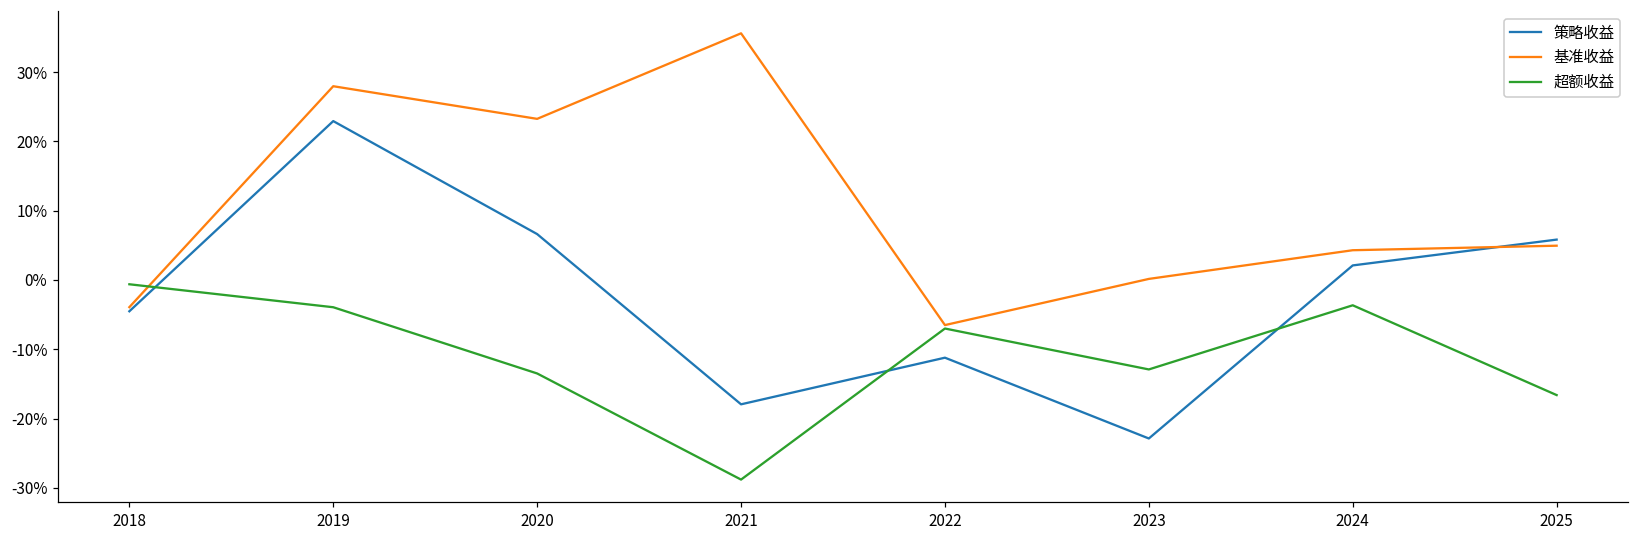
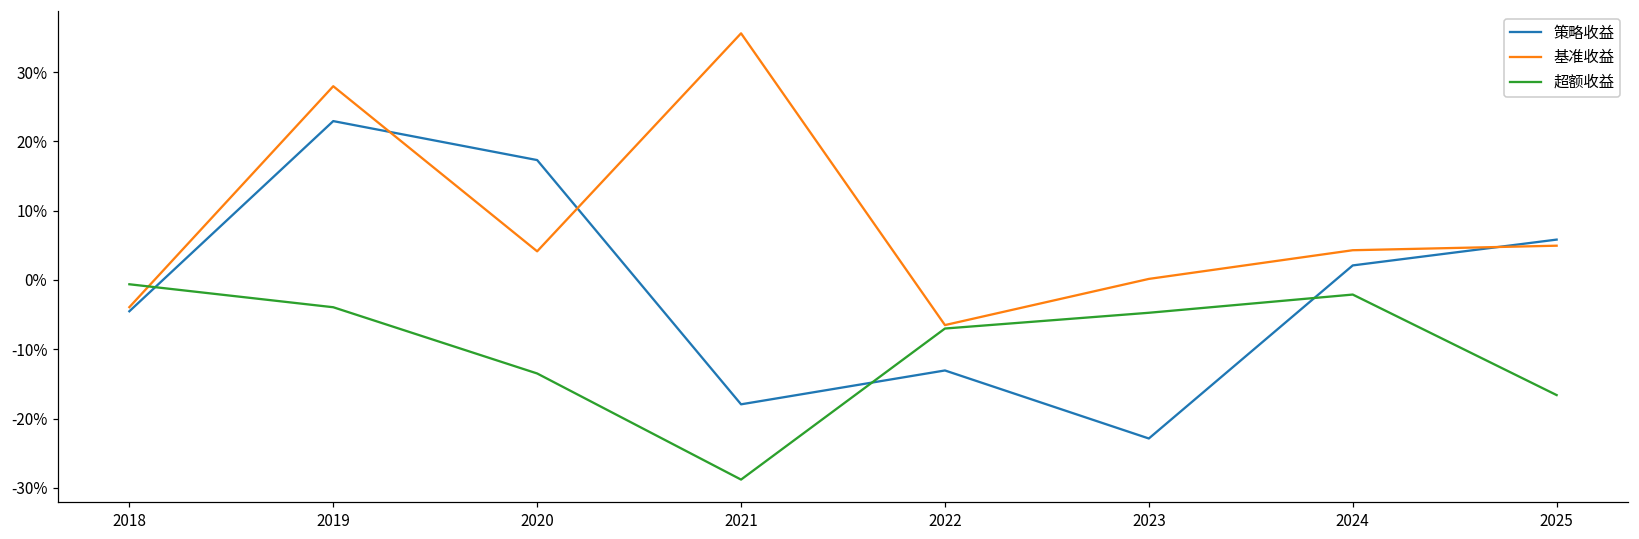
策略收益, 2020: 7% -> 17%
基准收益, 2020: 23% -> 4%
策略收益, 2022: -11% -> -13%
超额收益, 2023: -13% -> -5%
超额收益, 2024: -4% -> -2%
